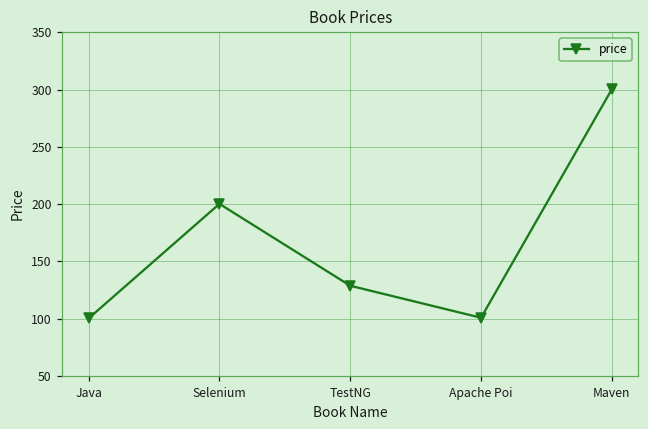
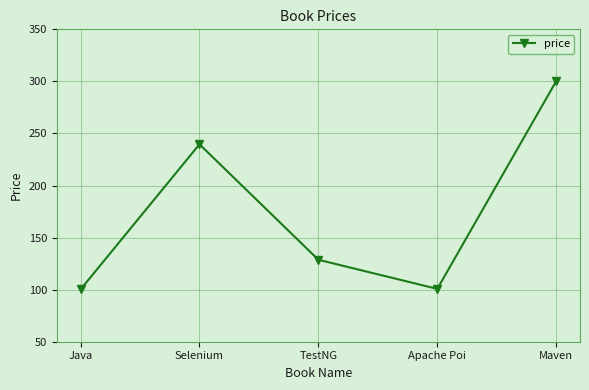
Selenium: 200 -> 240
